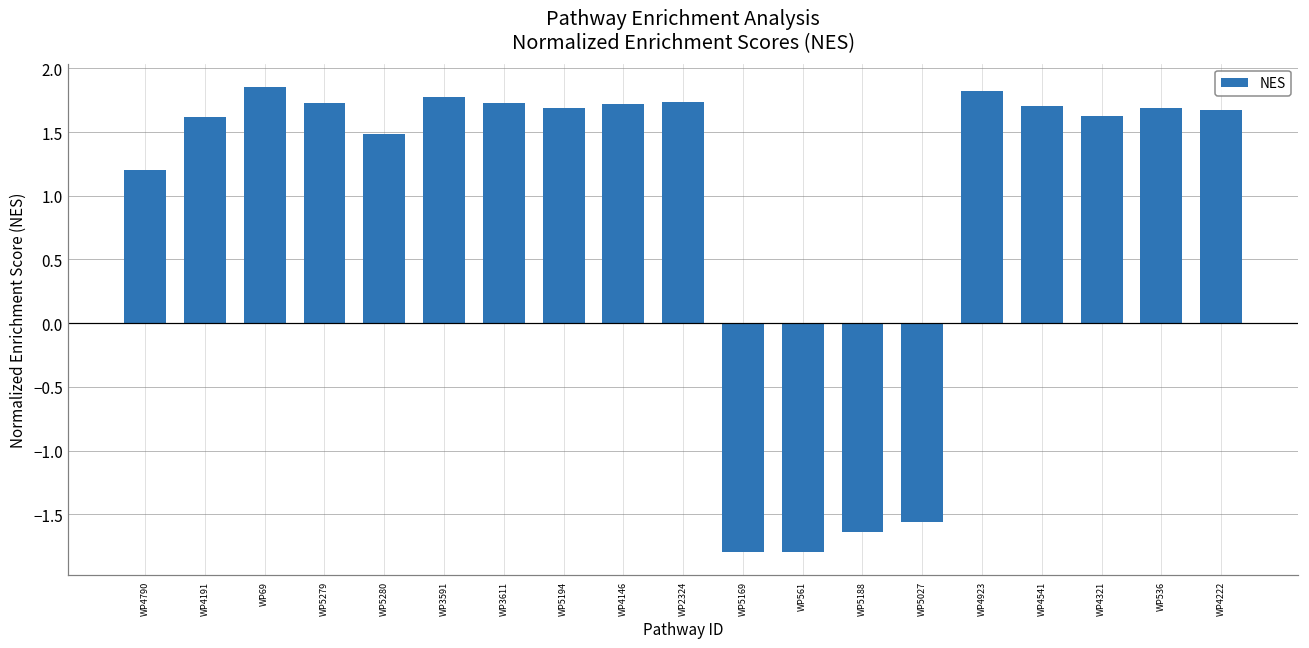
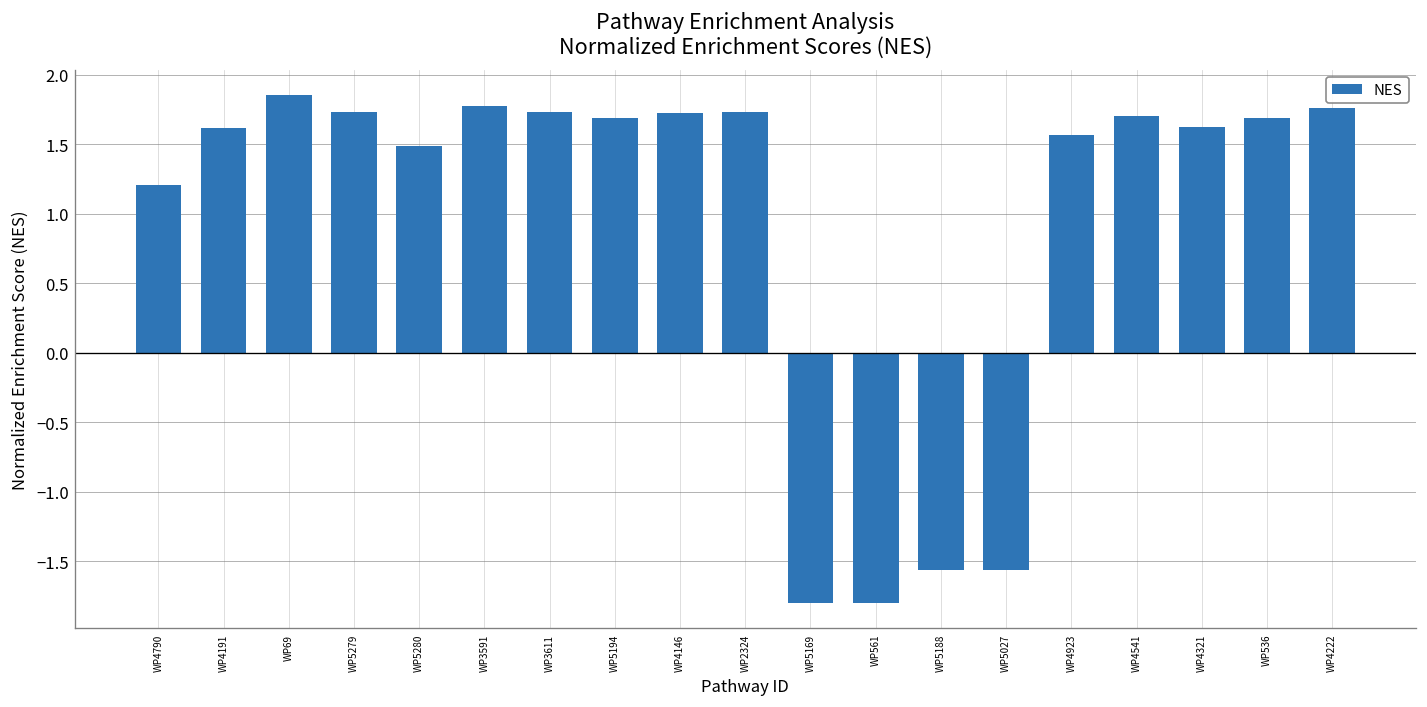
WP5188: -1.64 -> -1.57
WP4923: 1.82 -> 1.57
WP4222: 1.67 -> 1.76
